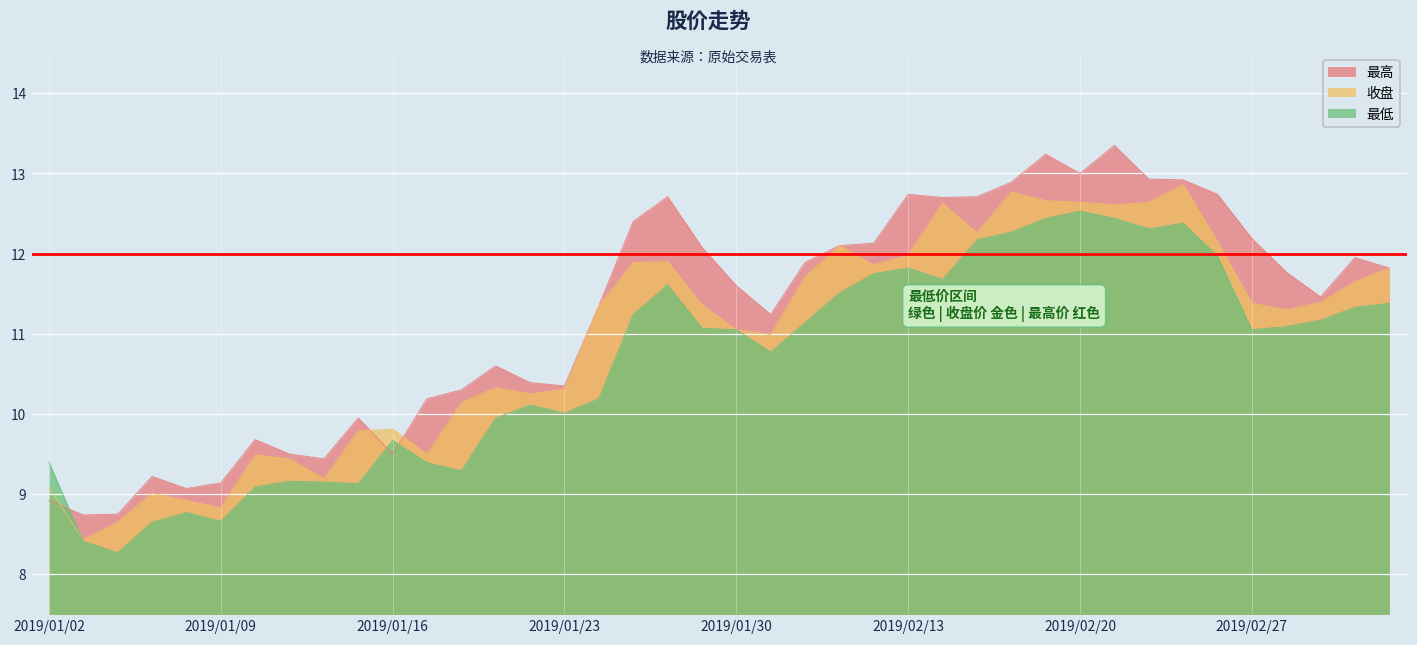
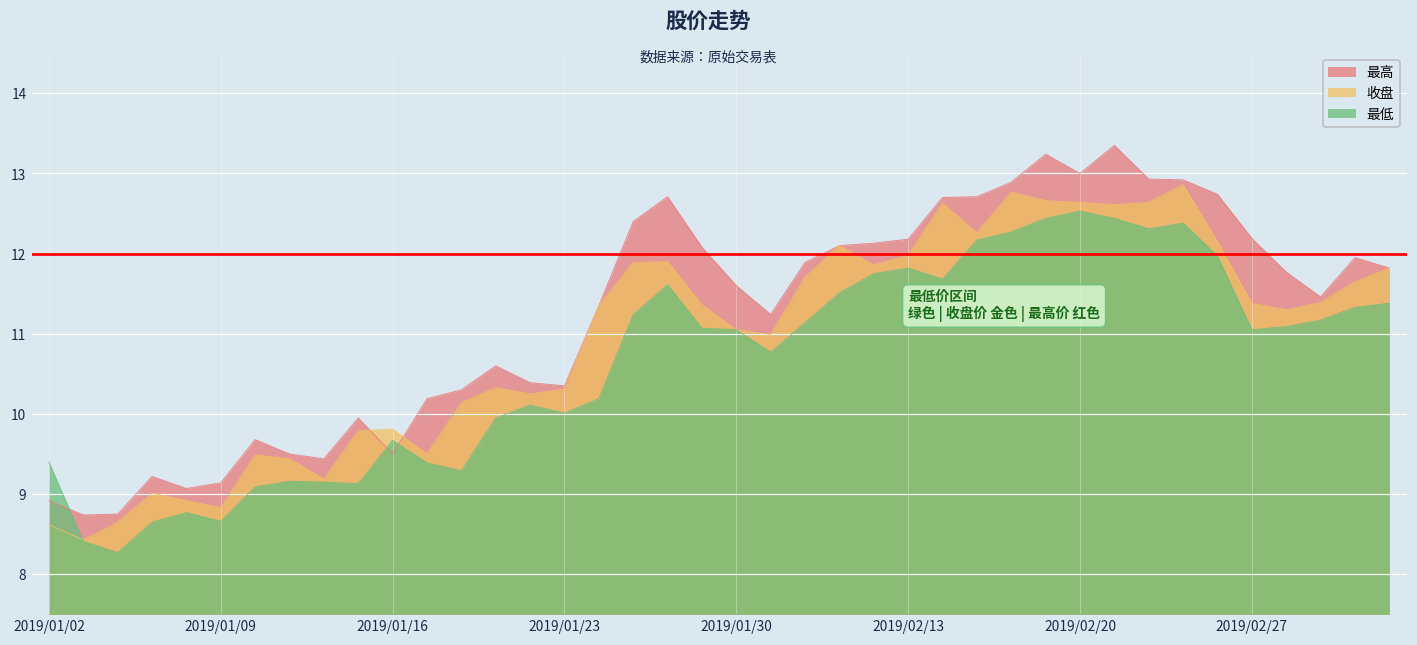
收盘, 2019/01/02: 9.1 -> 8.6
最高, 2019/02/13: 12.7 -> 12.2
